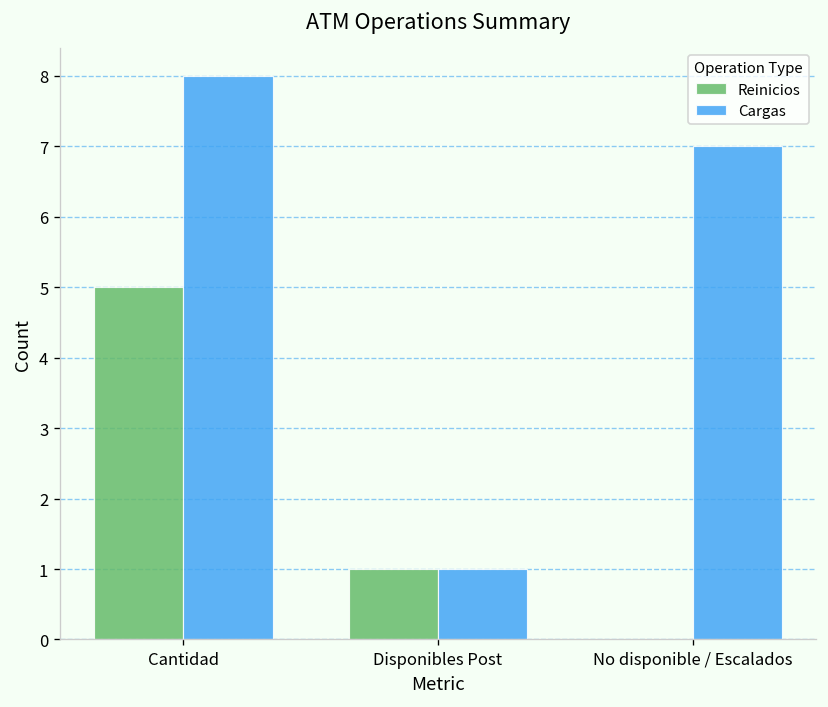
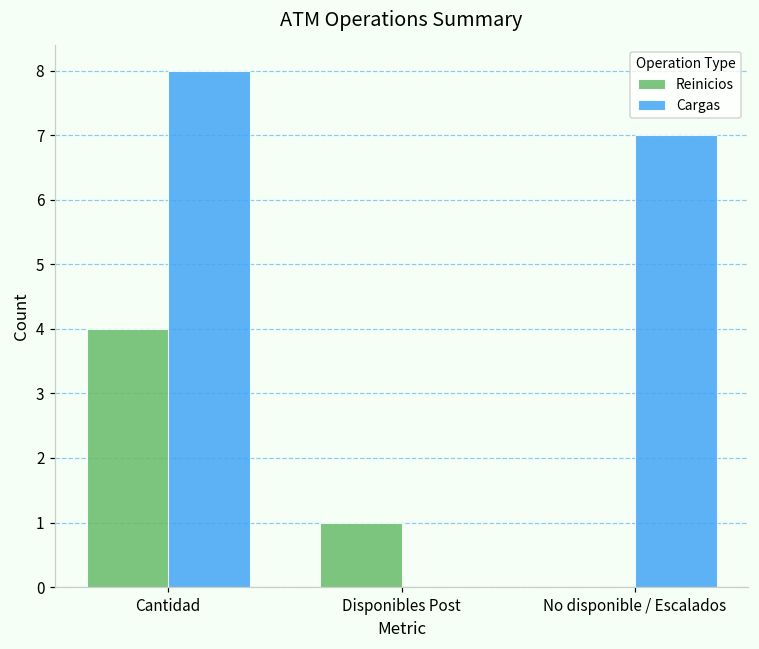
Reinicios, Cantidad: 5 -> 4
Cargas, Disponibles Post: 1 -> 0
